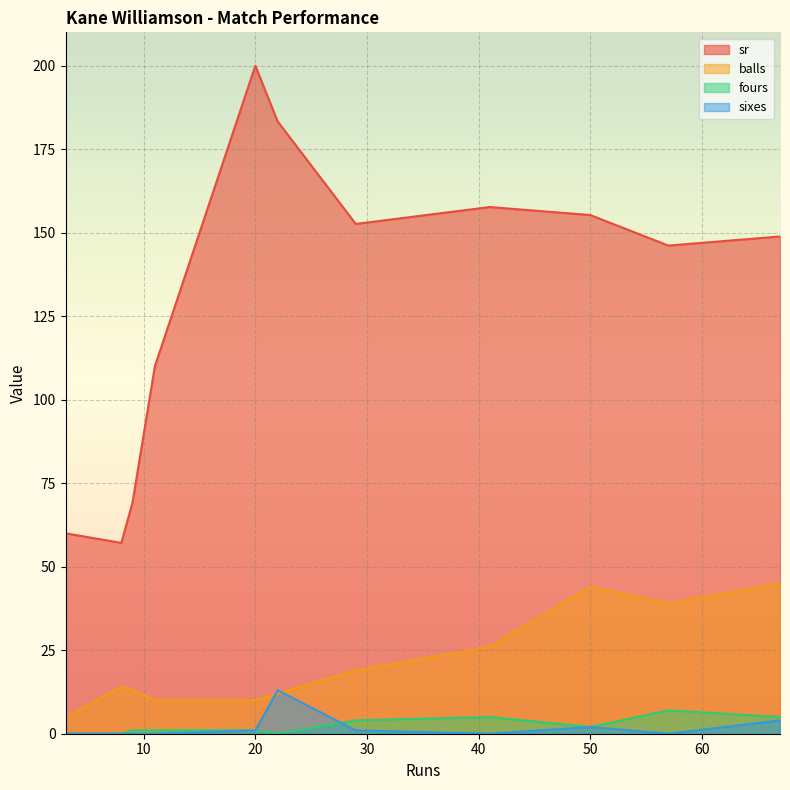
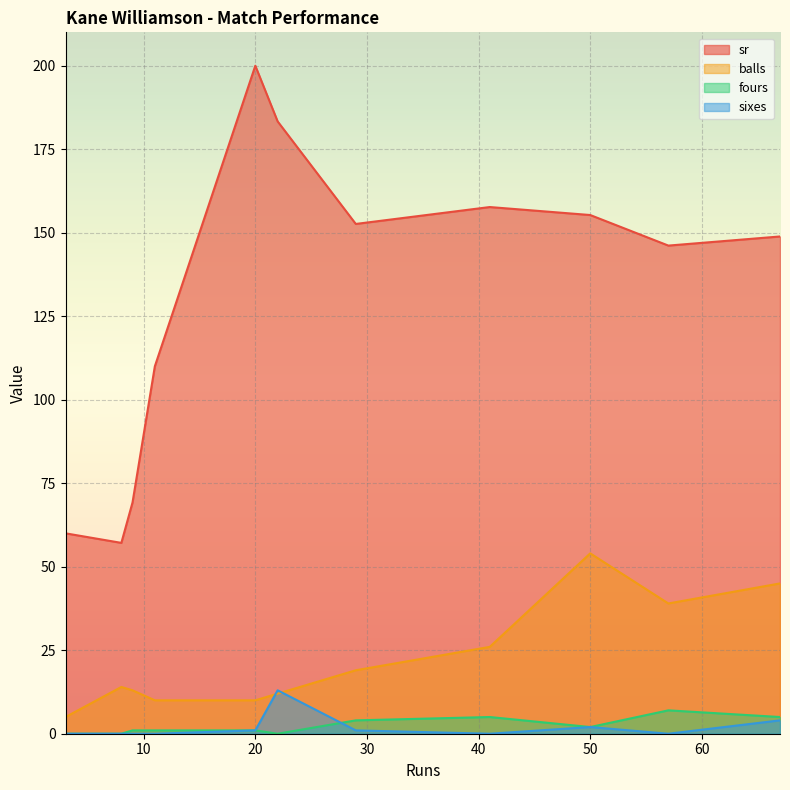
balls, 50: 44 -> 54
